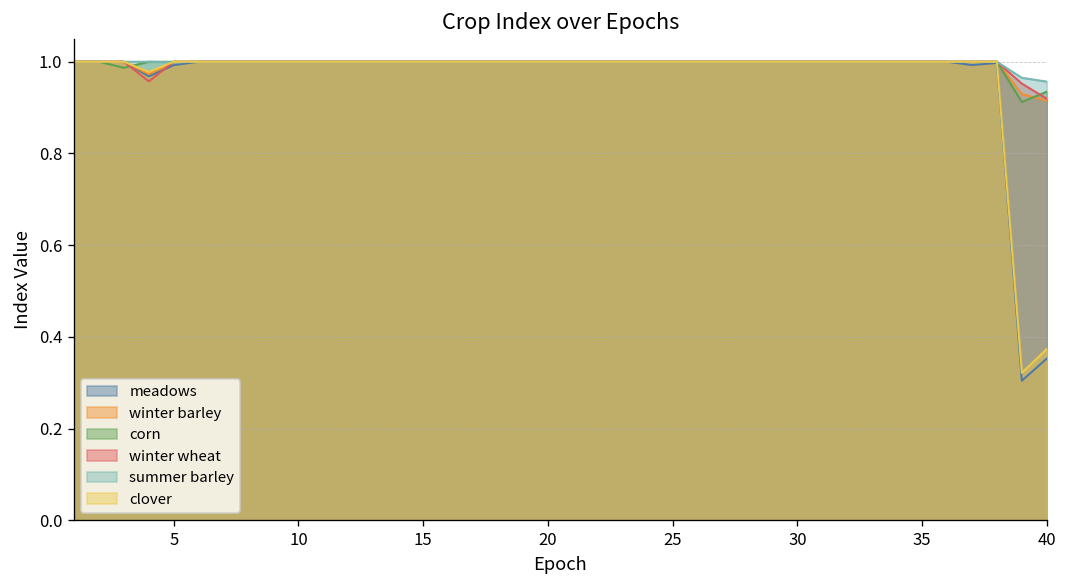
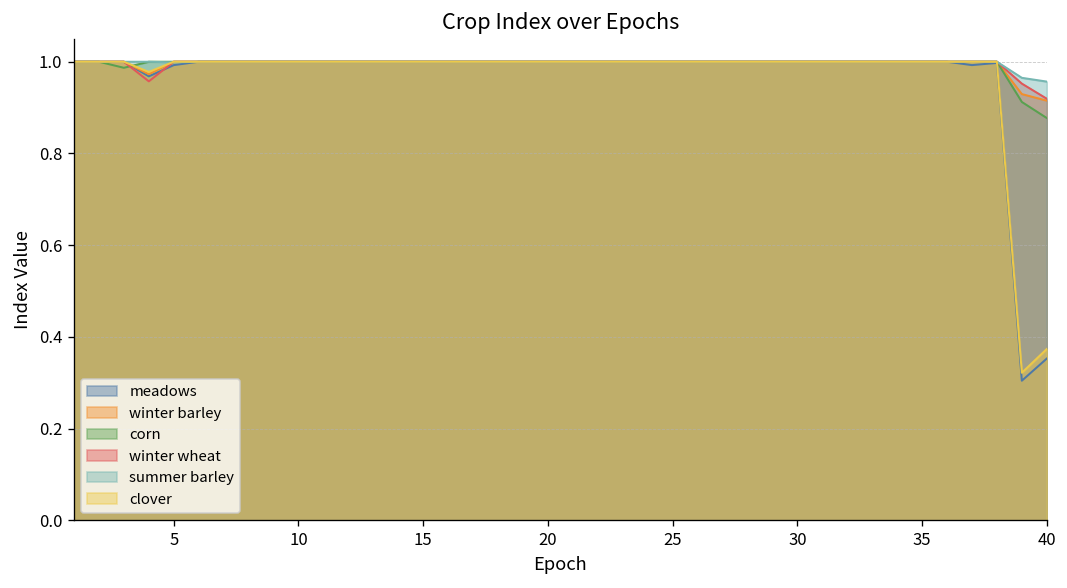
corn, 40: 0.93 -> 0.88
